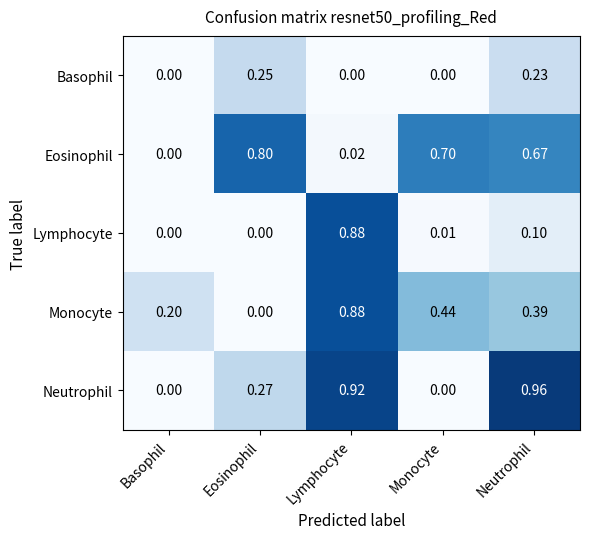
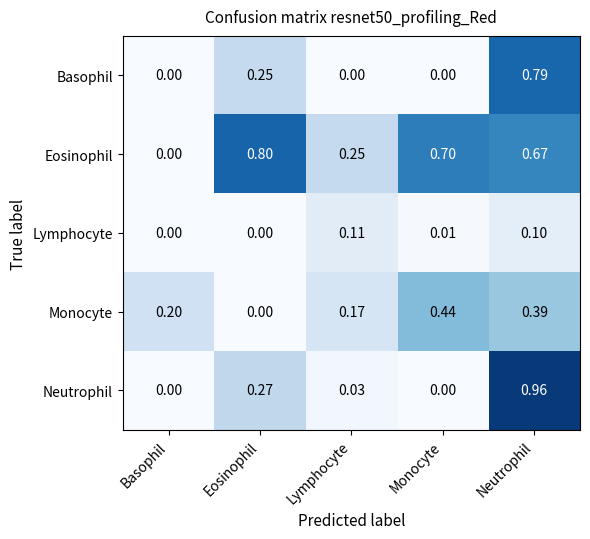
Basophil, Neutrophil: 0.23 -> 0.79
Eosinophil, Lymphocyte: 0.02 -> 0.25
Lymphocyte, Lymphocyte: 0.88 -> 0.11
Monocyte, Lymphocyte: 0.88 -> 0.17
Neutrophil, Lymphocyte: 0.92 -> 0.03
